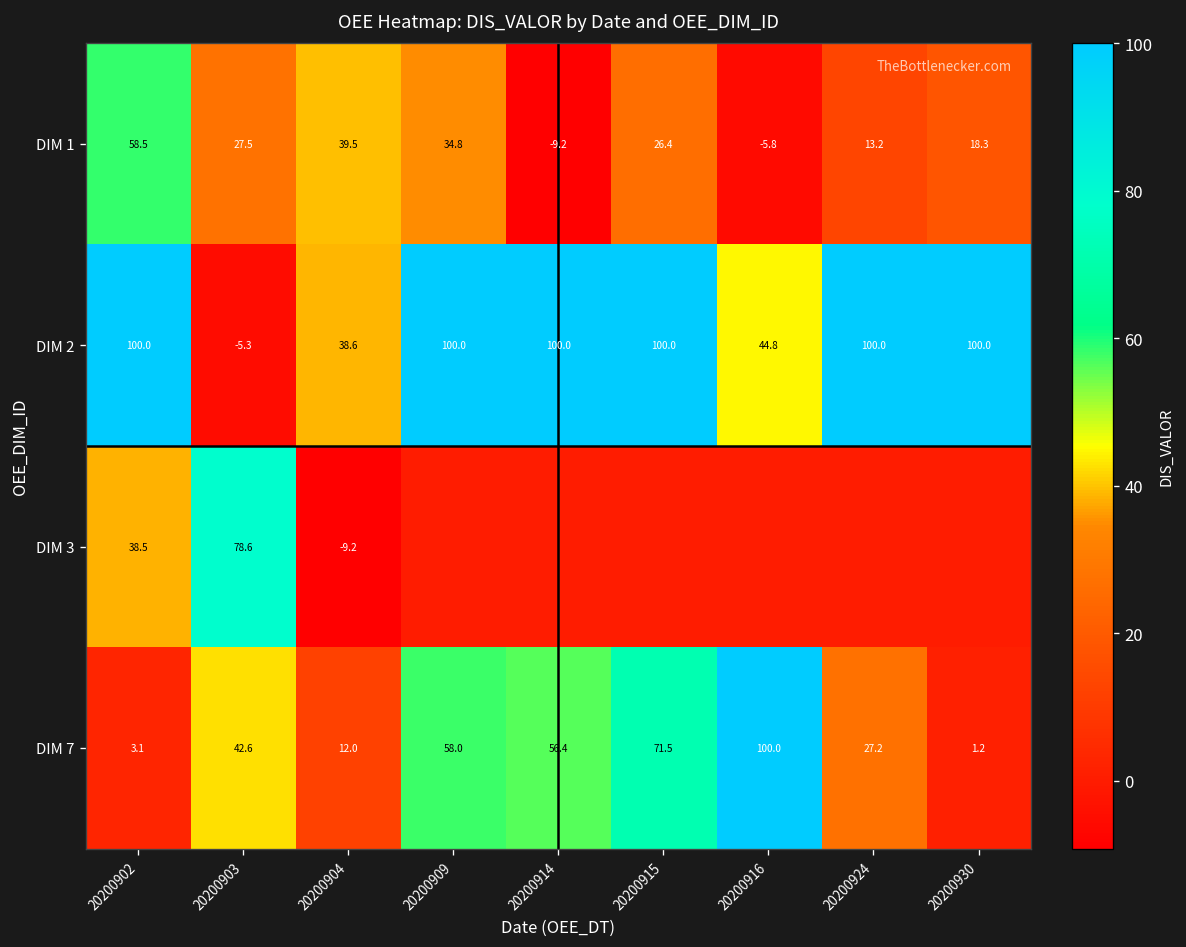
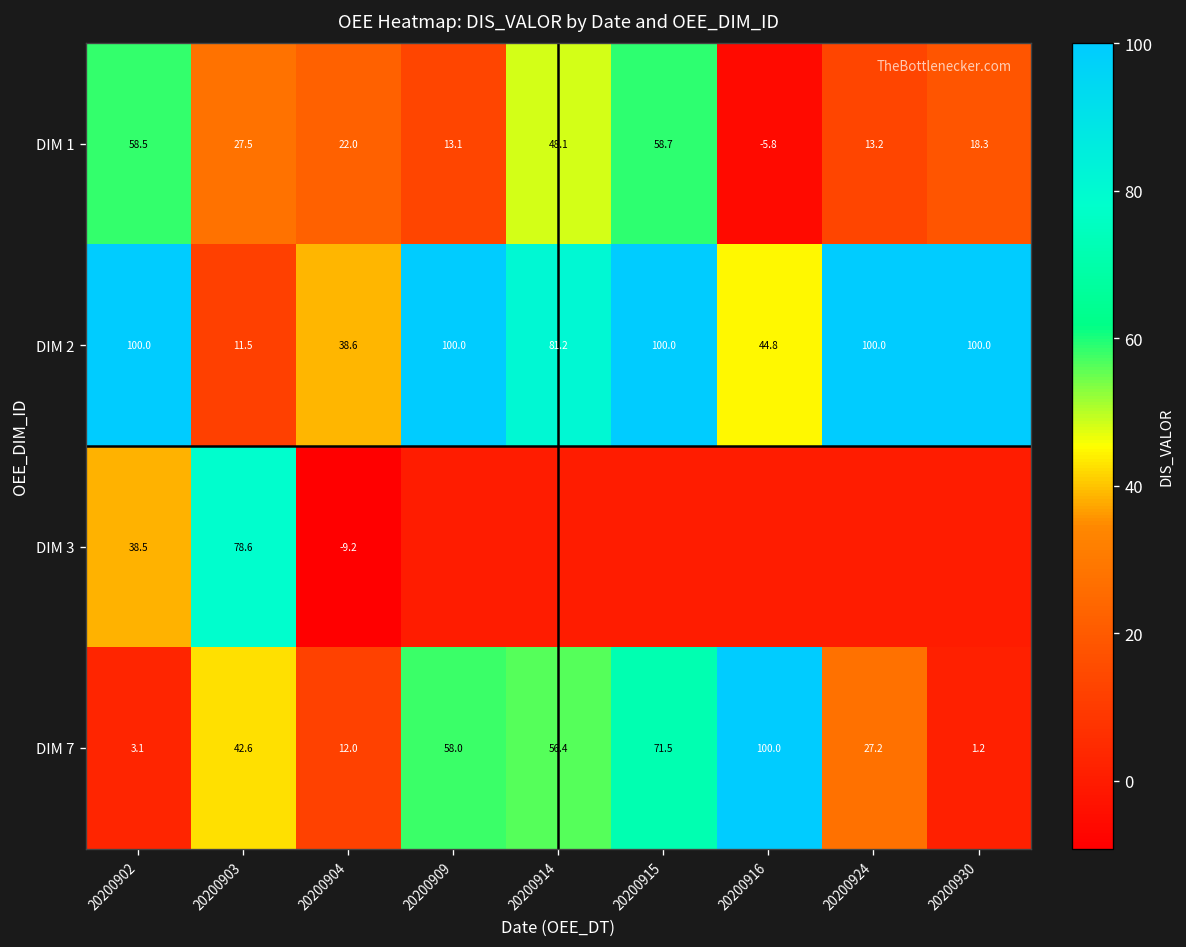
DIM 1, 20200904: 39.5 -> 22.0
DIM 1, 20200909: 34.8 -> 13.1
DIM 1, 20200914: -9.2 -> 48.1
DIM 1, 20200915: 26.4 -> 58.7
DIM 2, 20200903: -5.3 -> 11.5
DIM 2, 20200914: 100.0 -> 81.2
